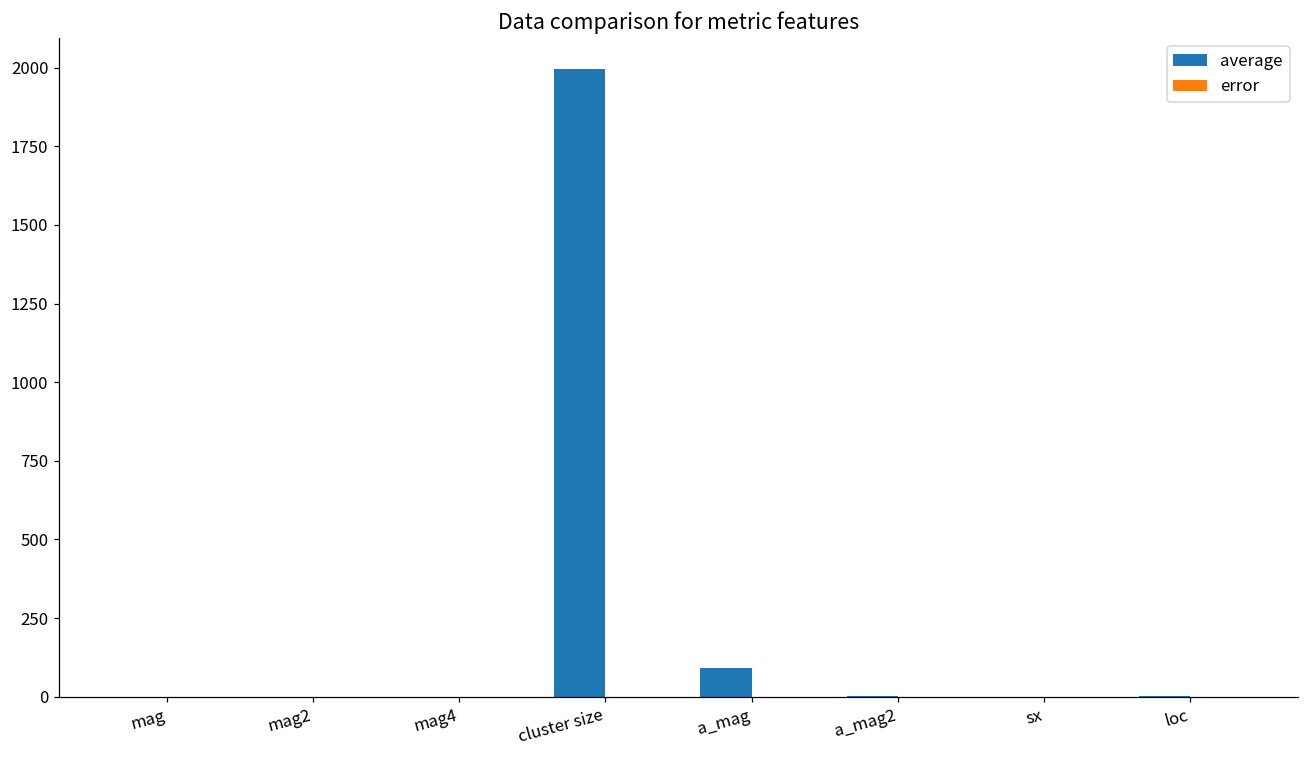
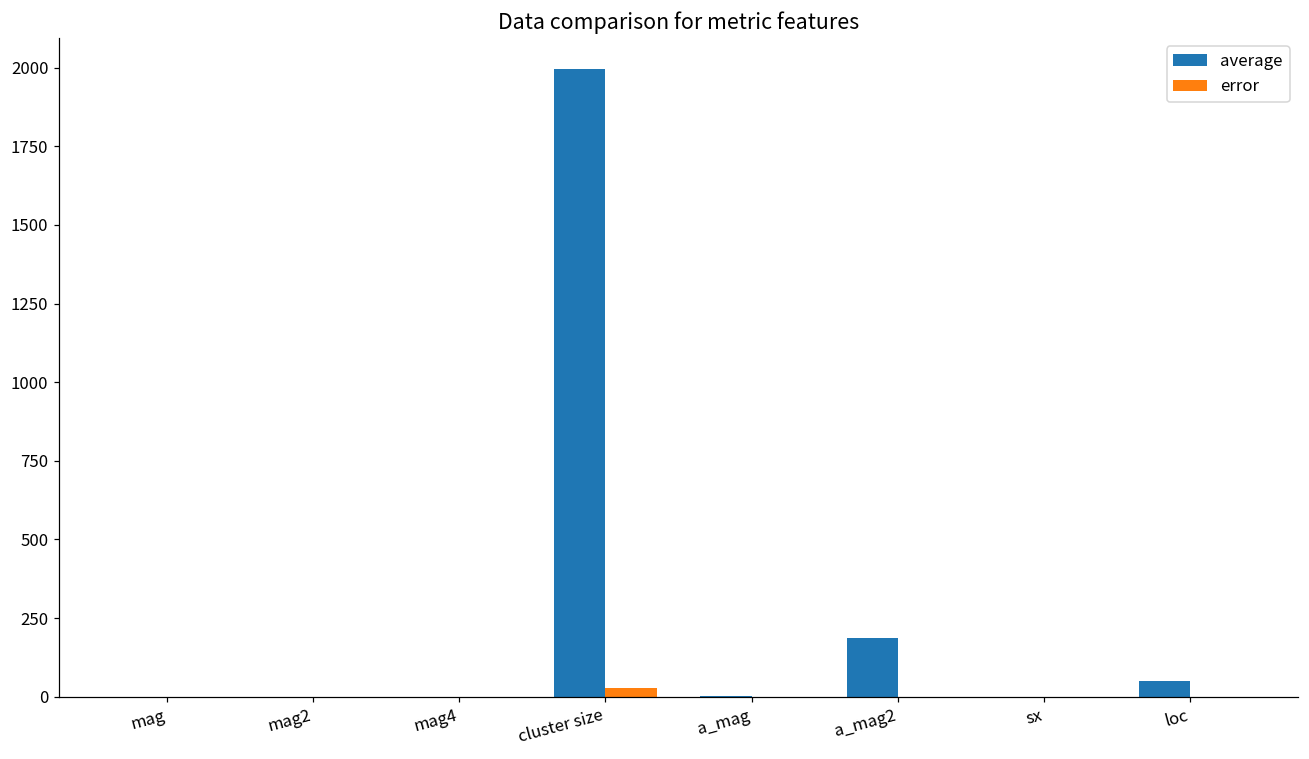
error, cluster size: 0 -> 30
average, a_mag: 90 -> 0
average, a_mag2: 0 -> 190
average, loc: 0 -> 50
